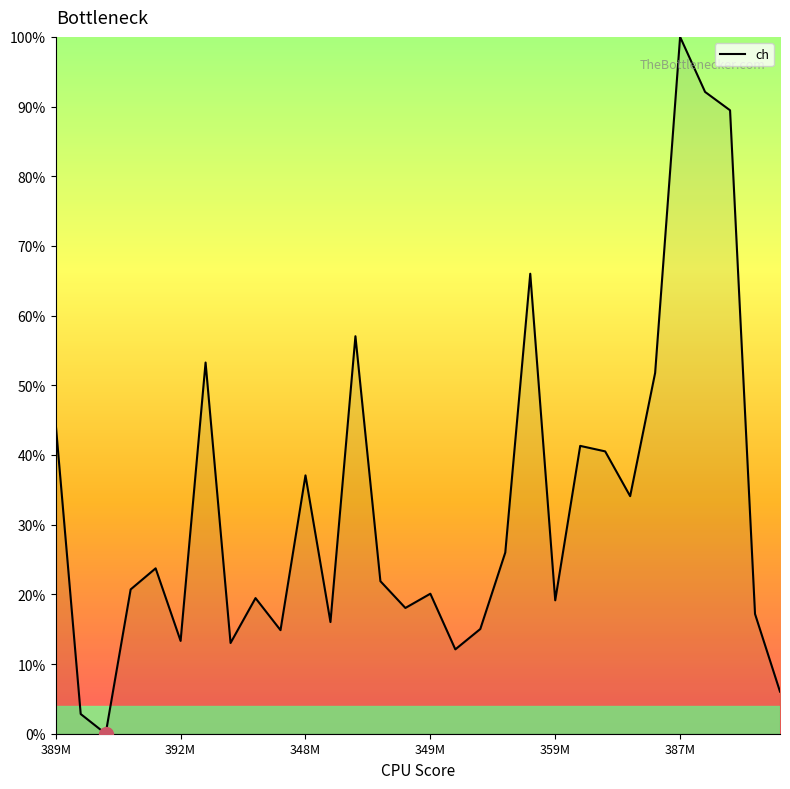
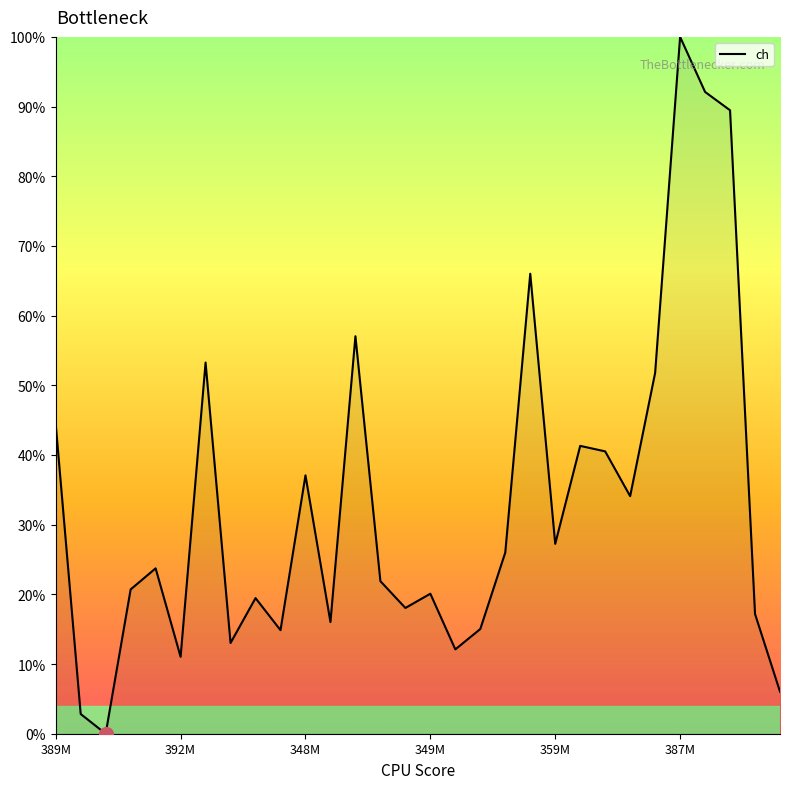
ch, 392M: 13% -> 11%
ch, 359M: 19% -> 27%
